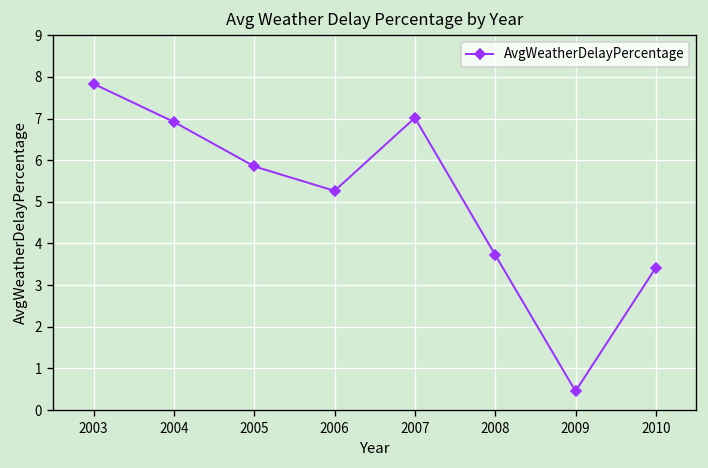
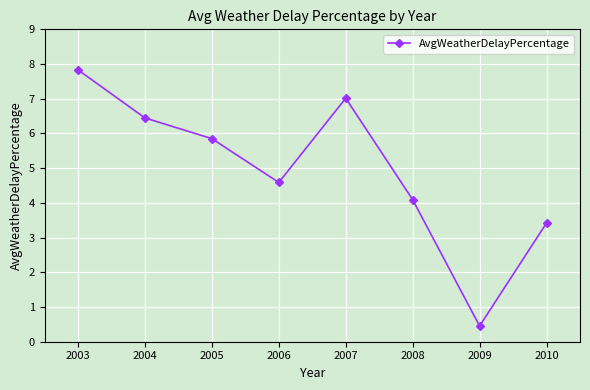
2004: 6.9 -> 6.4
2006: 5.3 -> 4.6
2008: 3.7 -> 4.1
